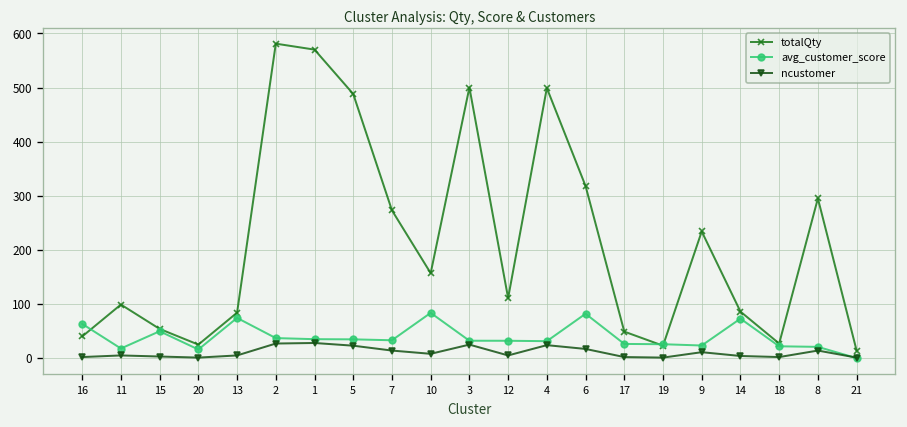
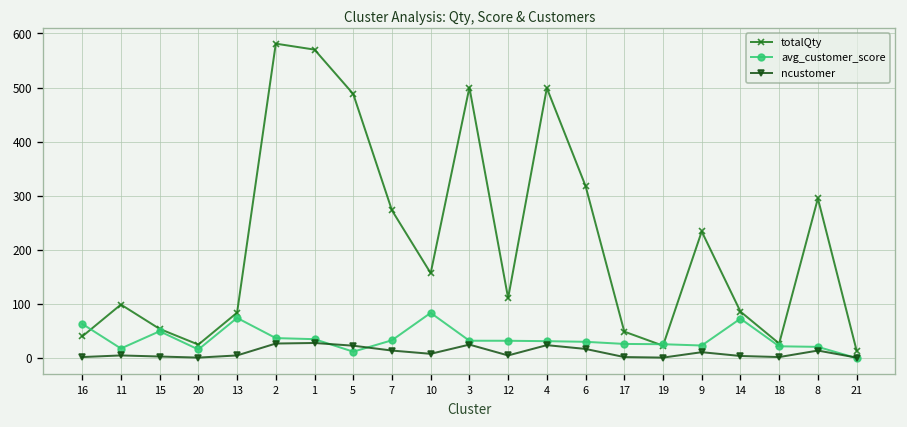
avg_customer_score, 5: 30 -> 10
avg_customer_score, 6: 80 -> 30
